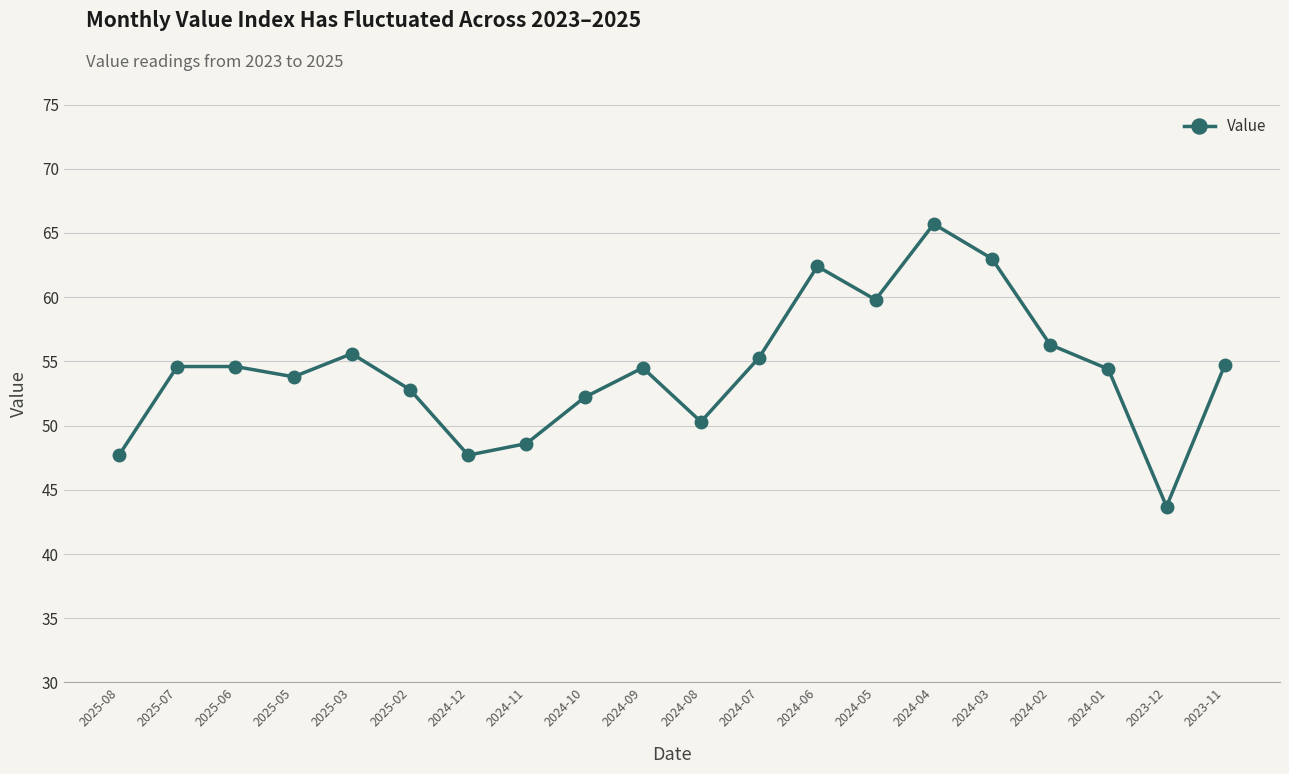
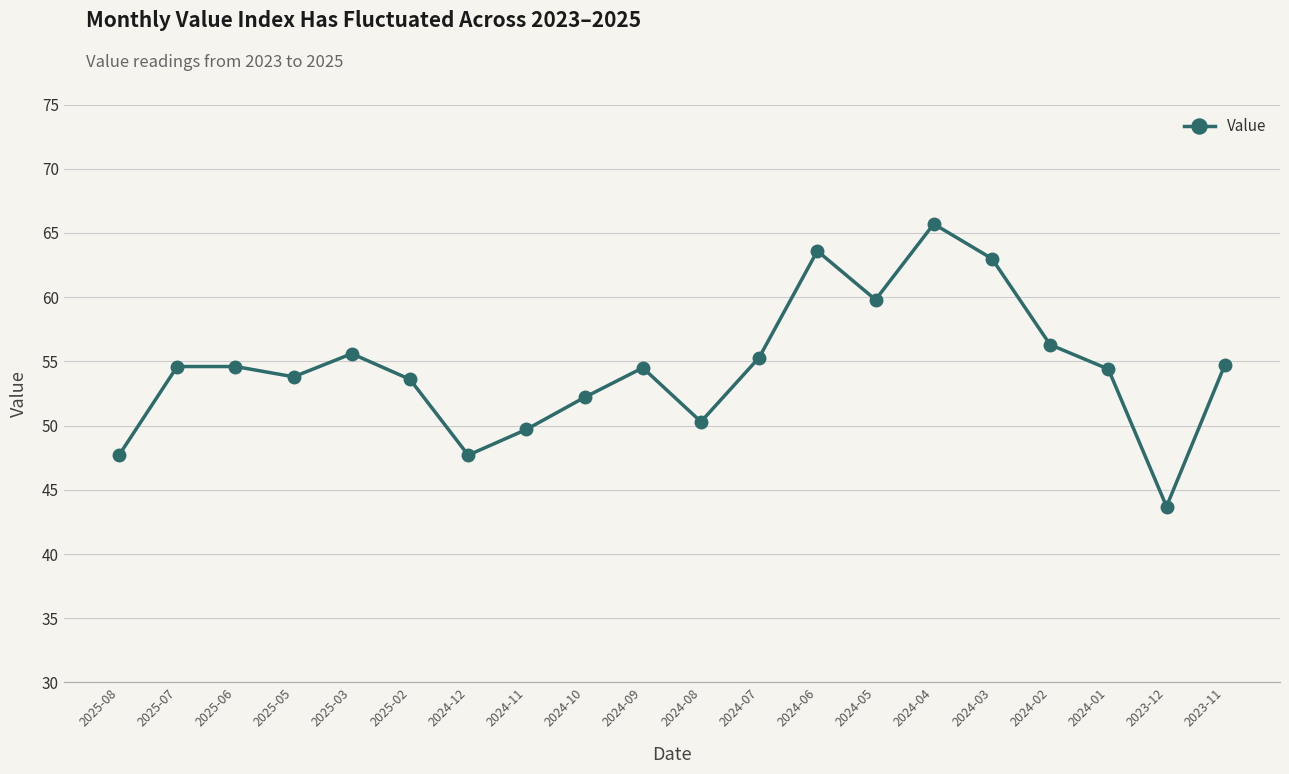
2025-02: 52.8 -> 53.6
2024-11: 48.6 -> 49.7
2024-06: 62.4 -> 63.6
